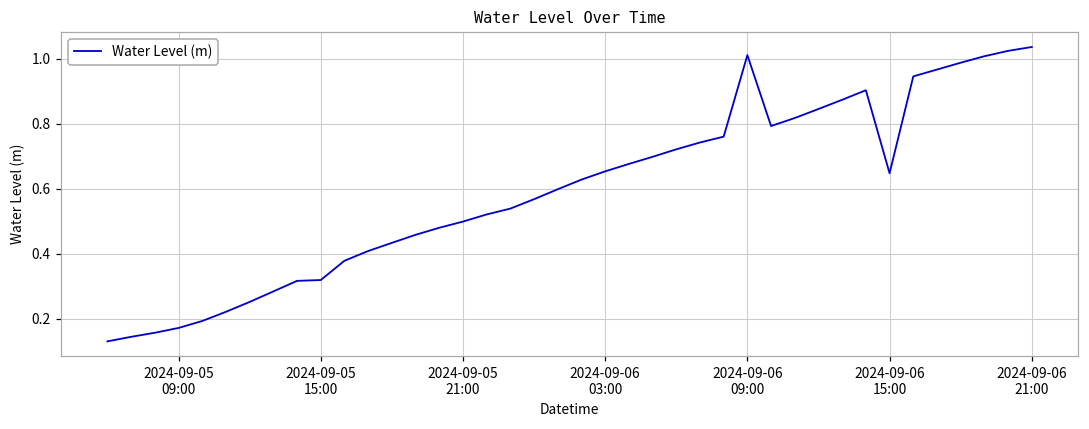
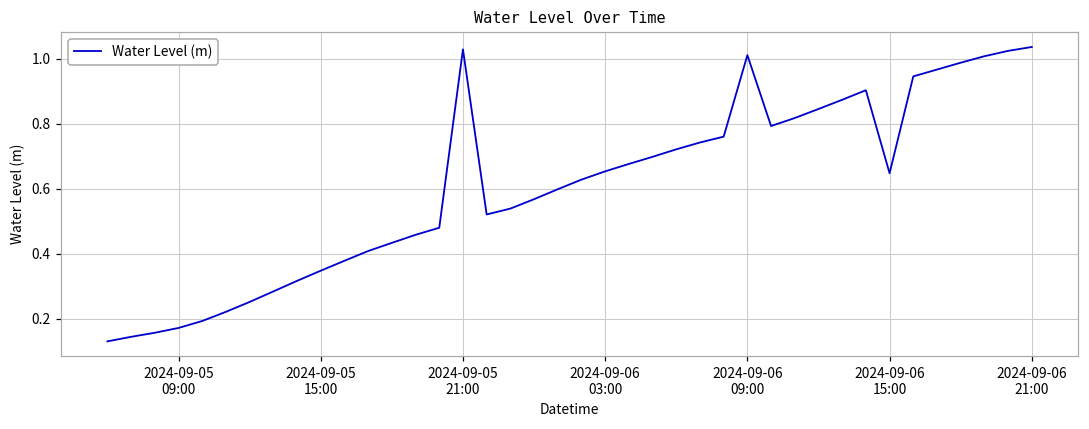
2024-09-05 15:00: 0.32 -> 0.35
2024-09-05 21:00: 0.50 -> 1.03
